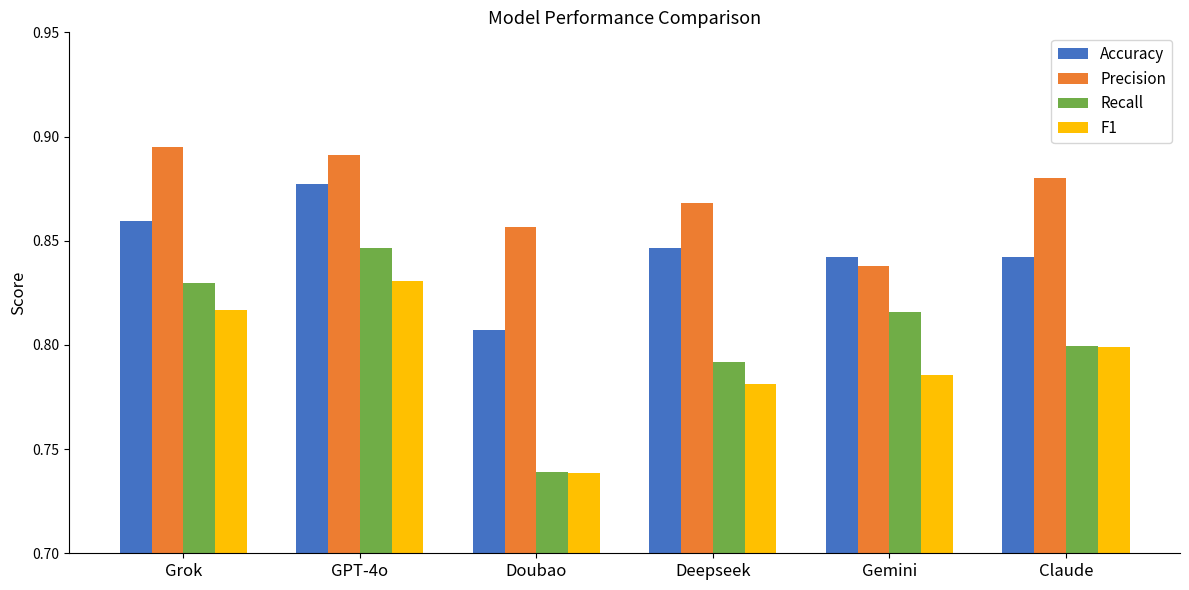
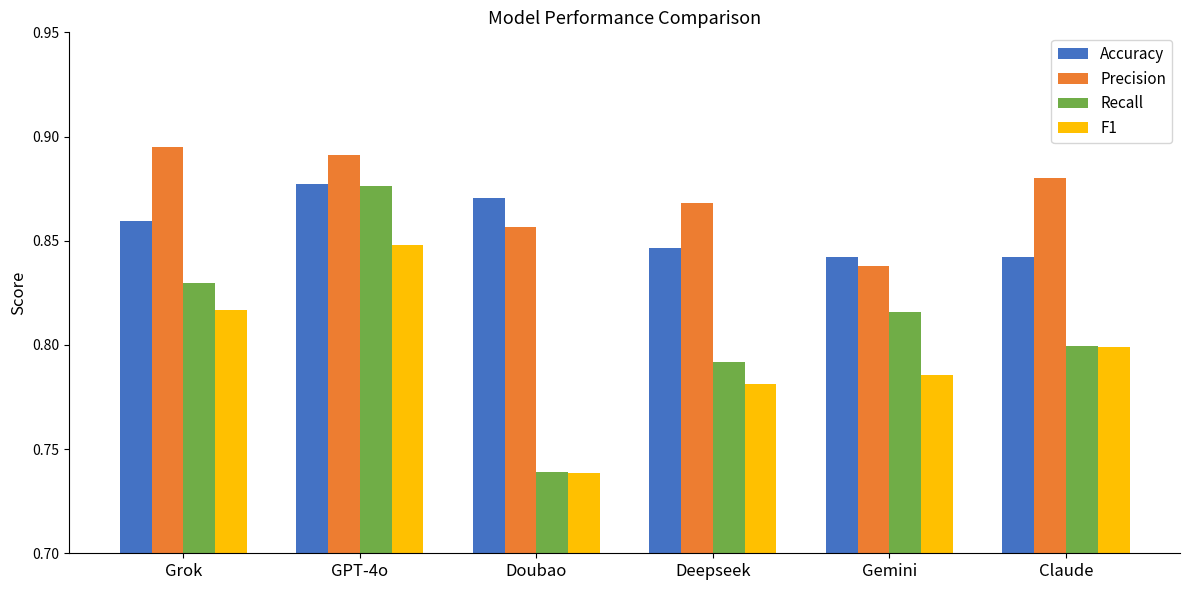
Recall, GPT-4o: 0.847 -> 0.876
F1, GPT-4o: 0.831 -> 0.848
Accuracy, Doubao: 0.807 -> 0.870
